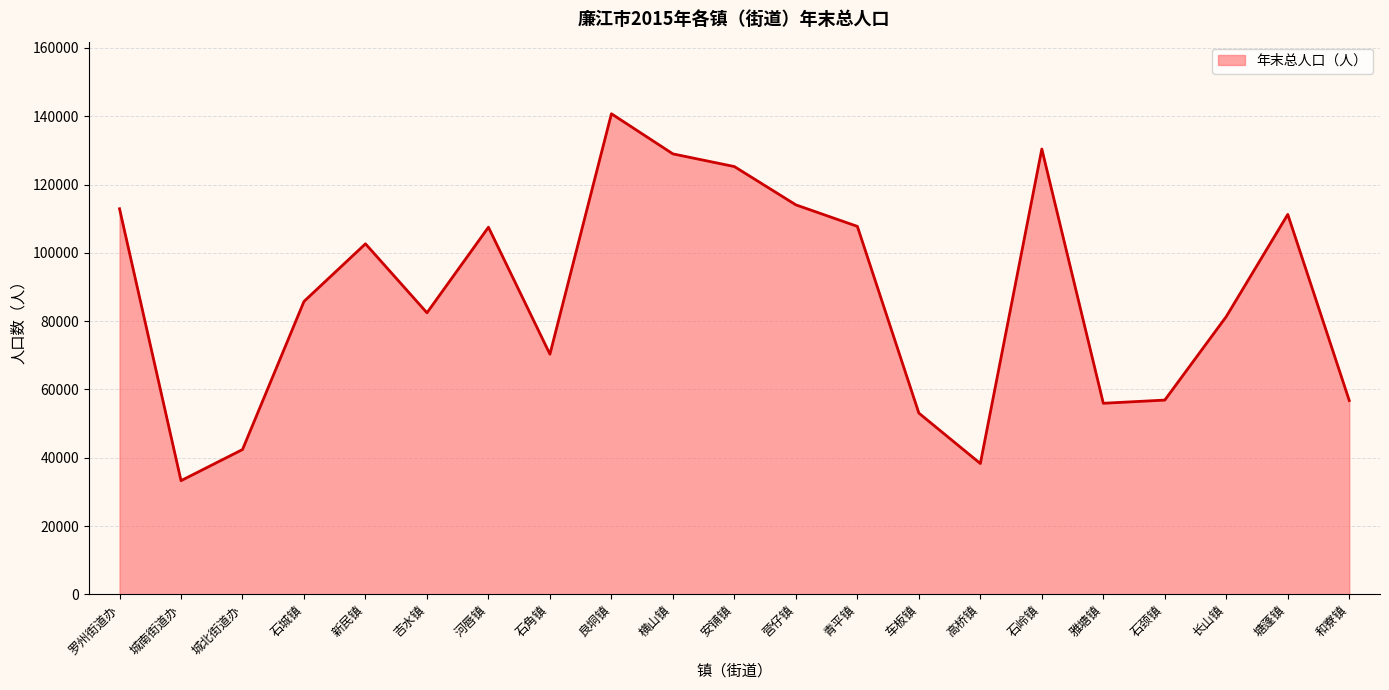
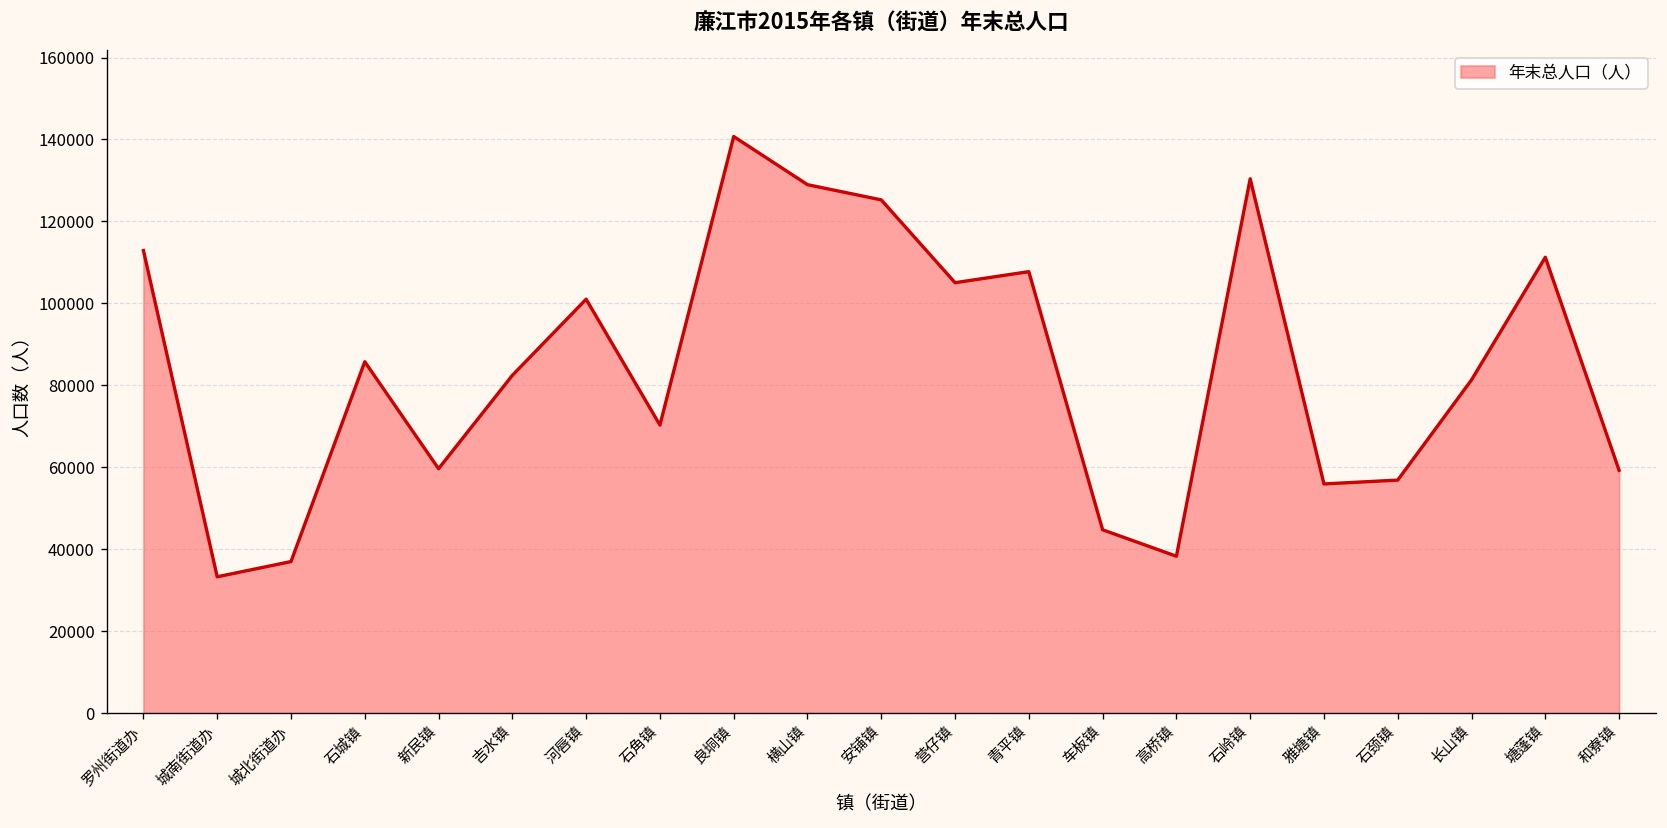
城北街道办: 42000 -> 37000
新民镇: 103000 -> 60000
河唇镇: 108000 -> 101000
营仔镇: 114000 -> 105000
车板镇: 53000 -> 45000
和寮镇: 57000 -> 59000
